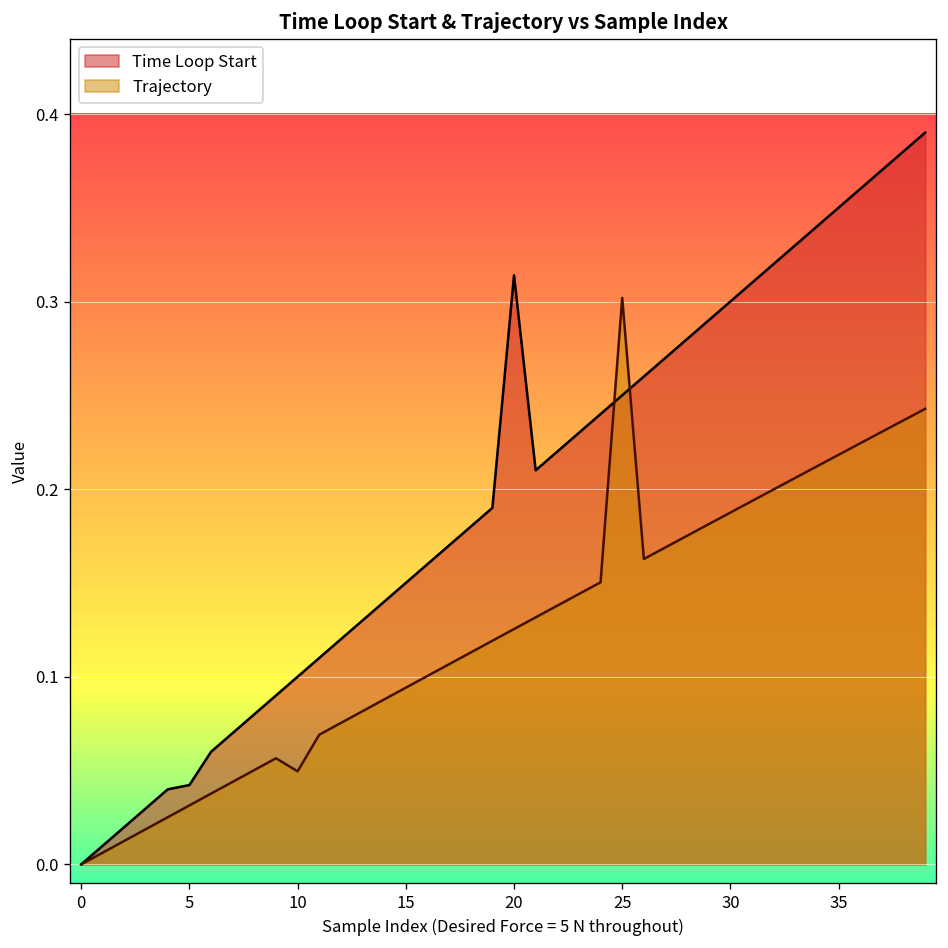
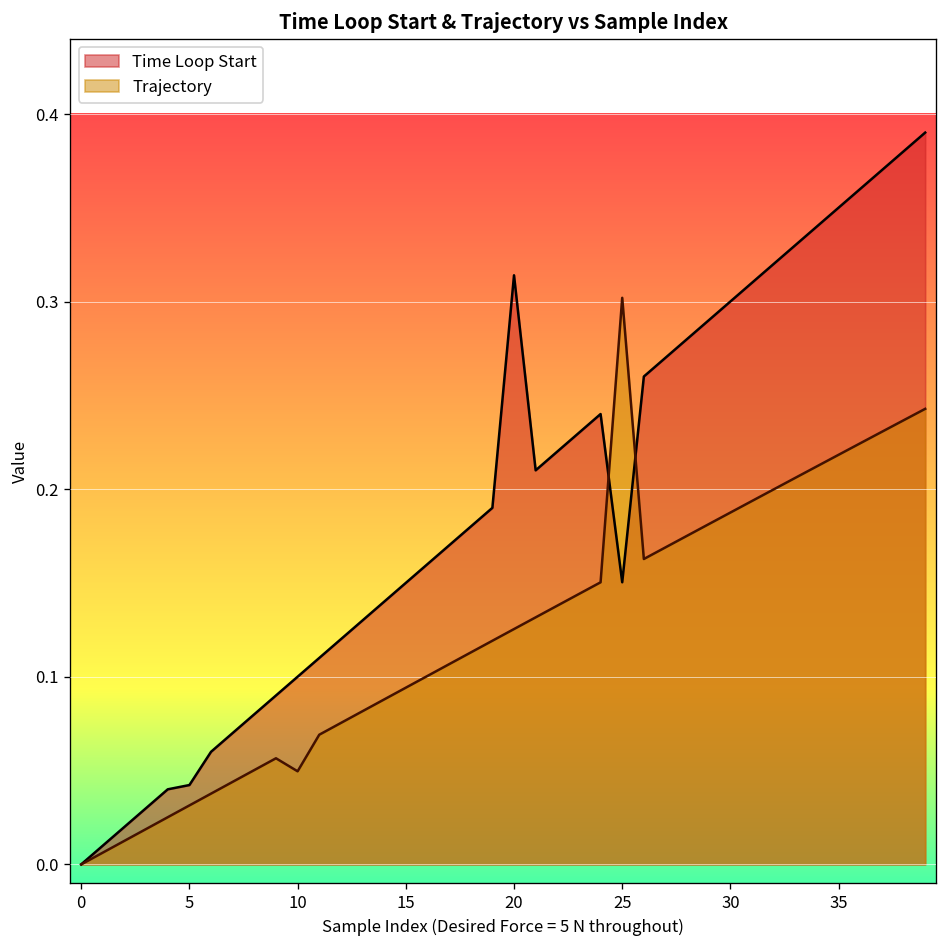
Time Loop Start, 25: 0.250 -> 0.150
